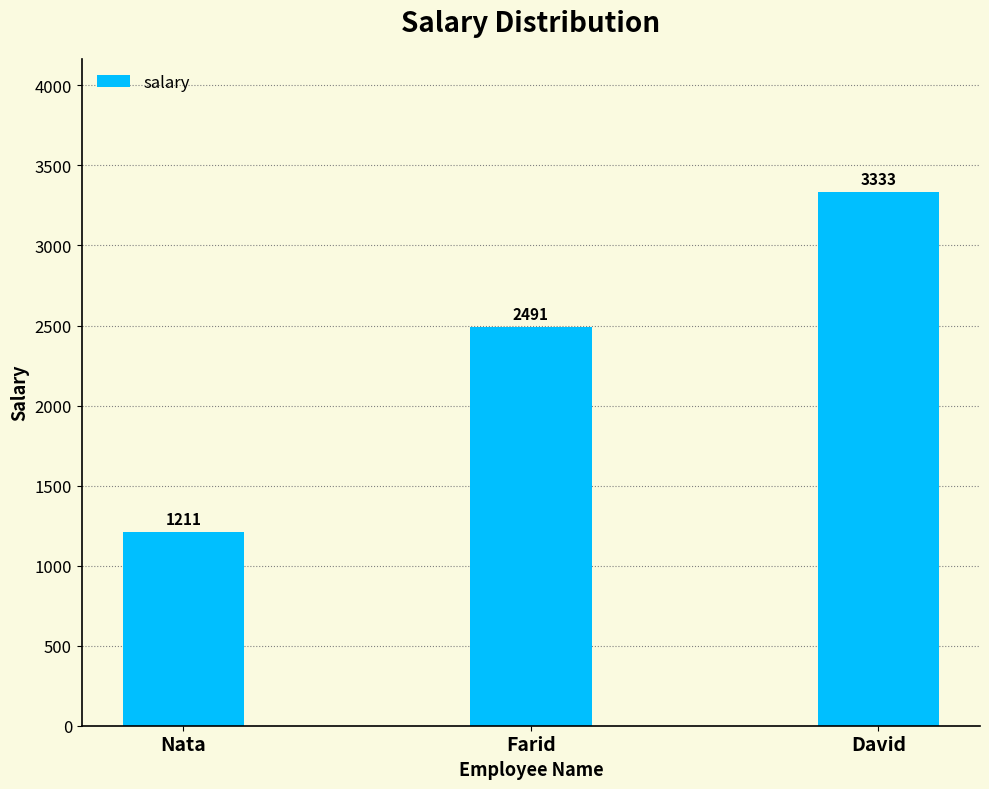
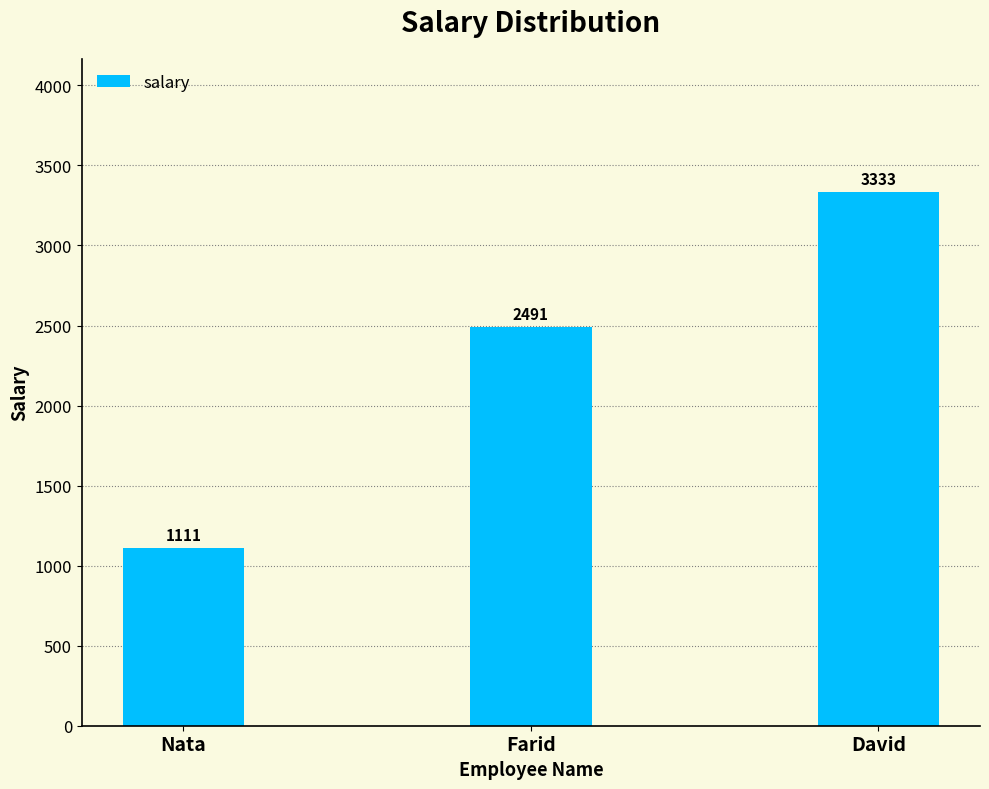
Nata: 1211 -> 1111
